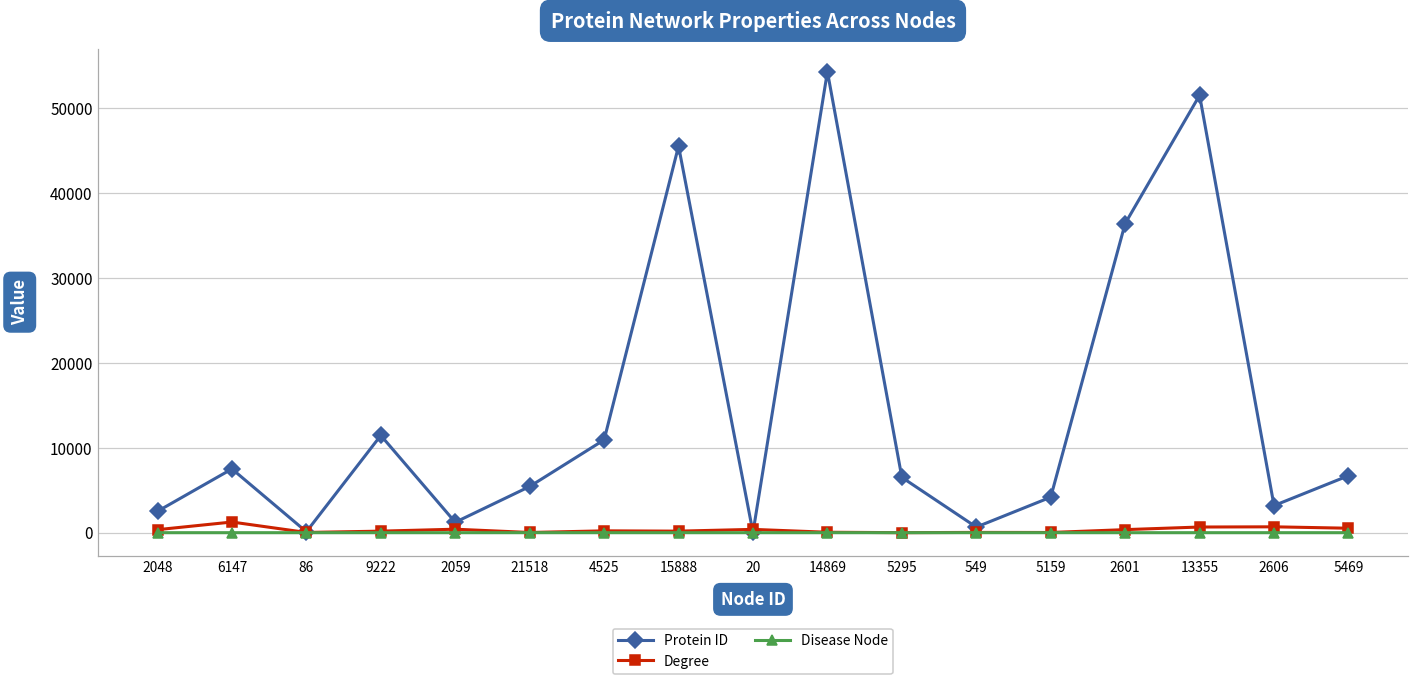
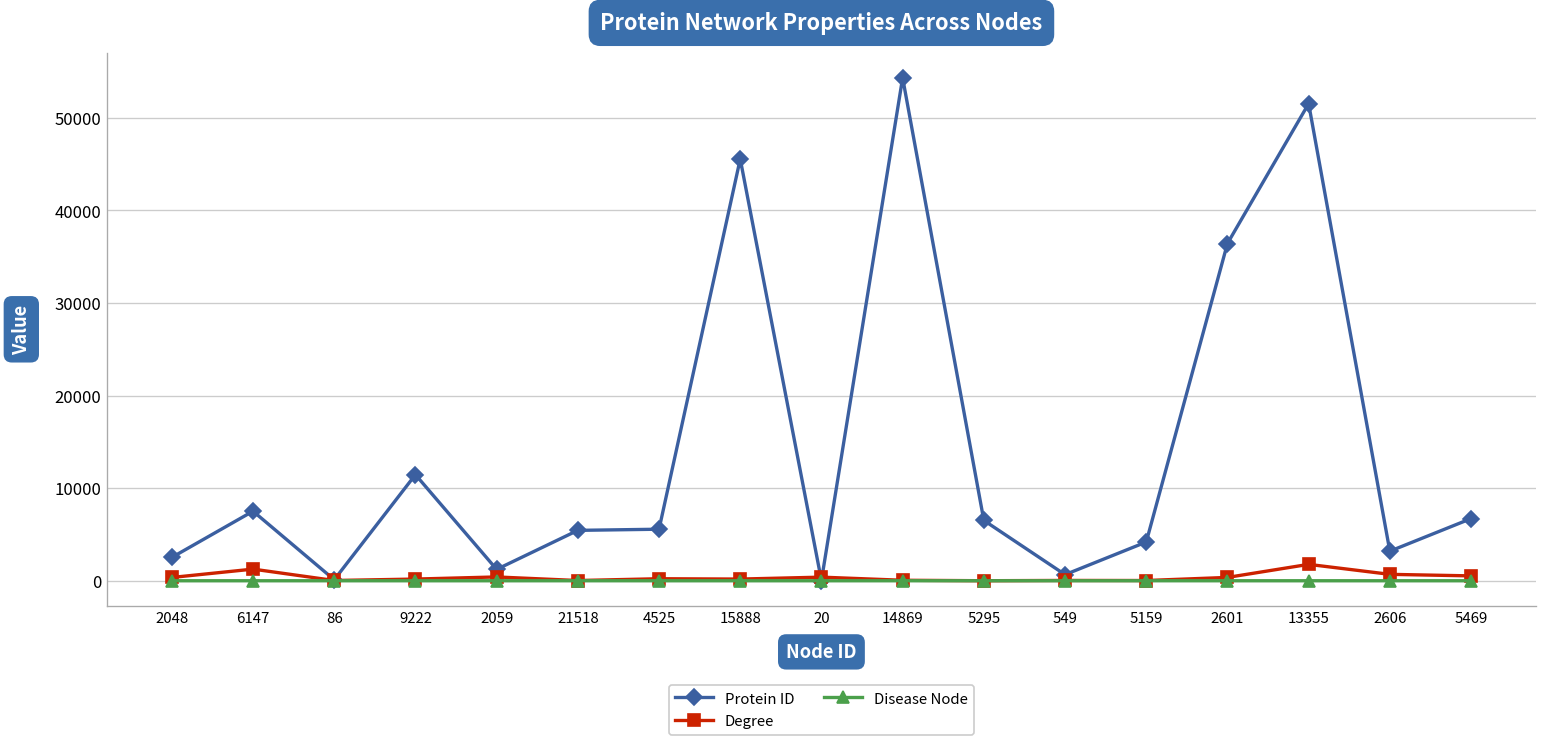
Protein ID, 4525: 11000 -> 6000
Degree, 13355: 1000 -> 2000
